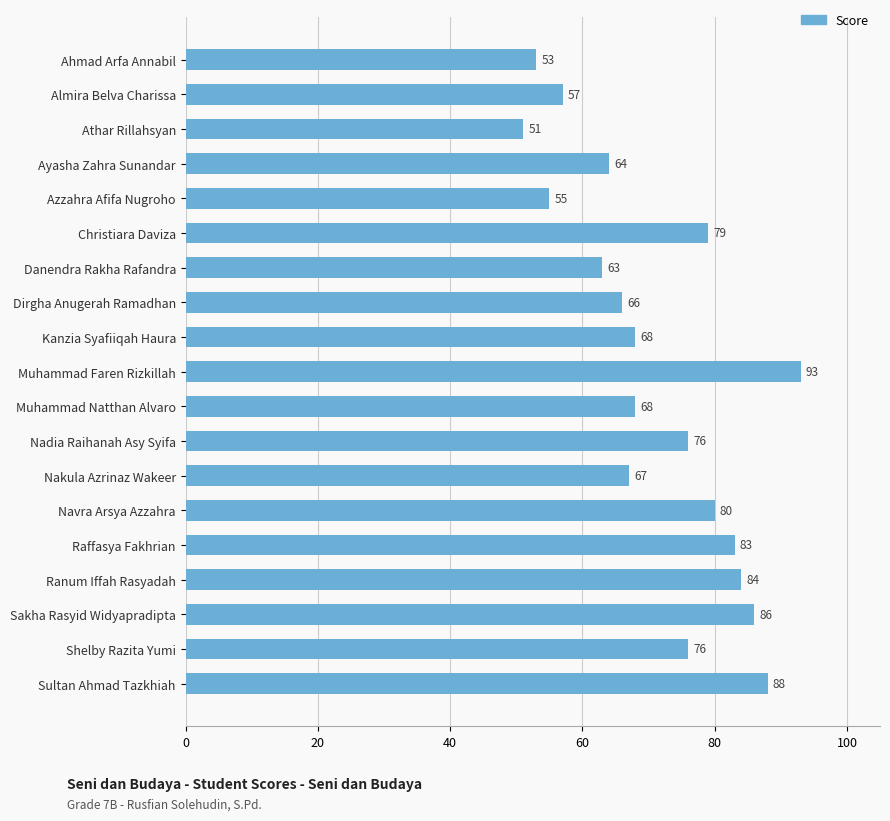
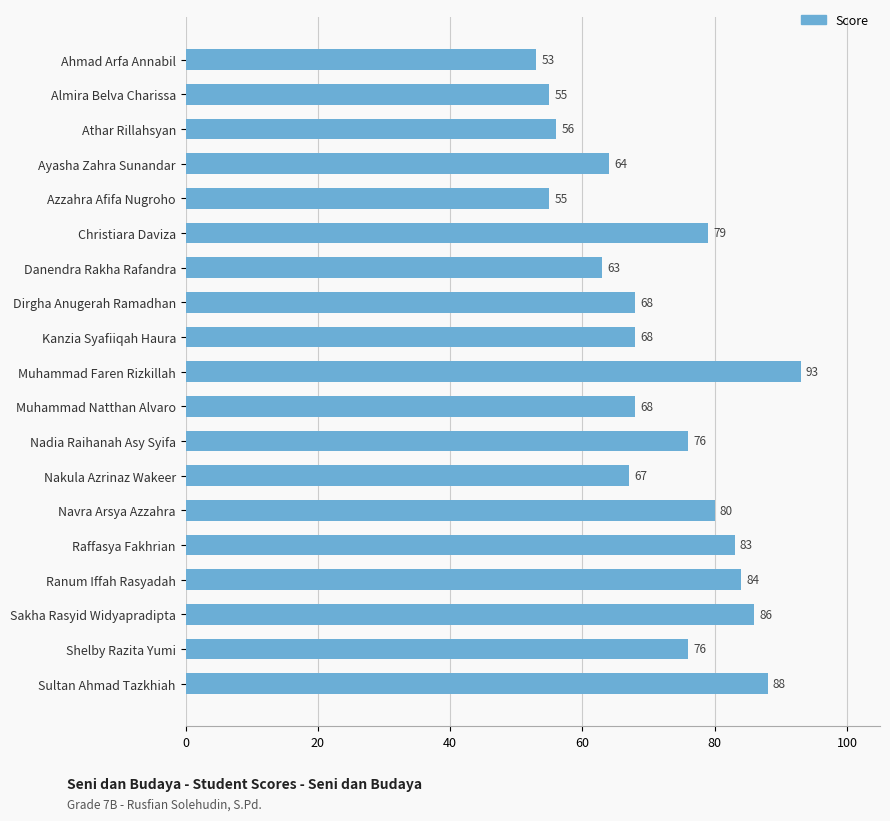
Almira Belva Charissa: 57 -> 55
Athar Rillahsyan: 51 -> 56
Dirgha Anugerah Ramadhan: 66 -> 68
